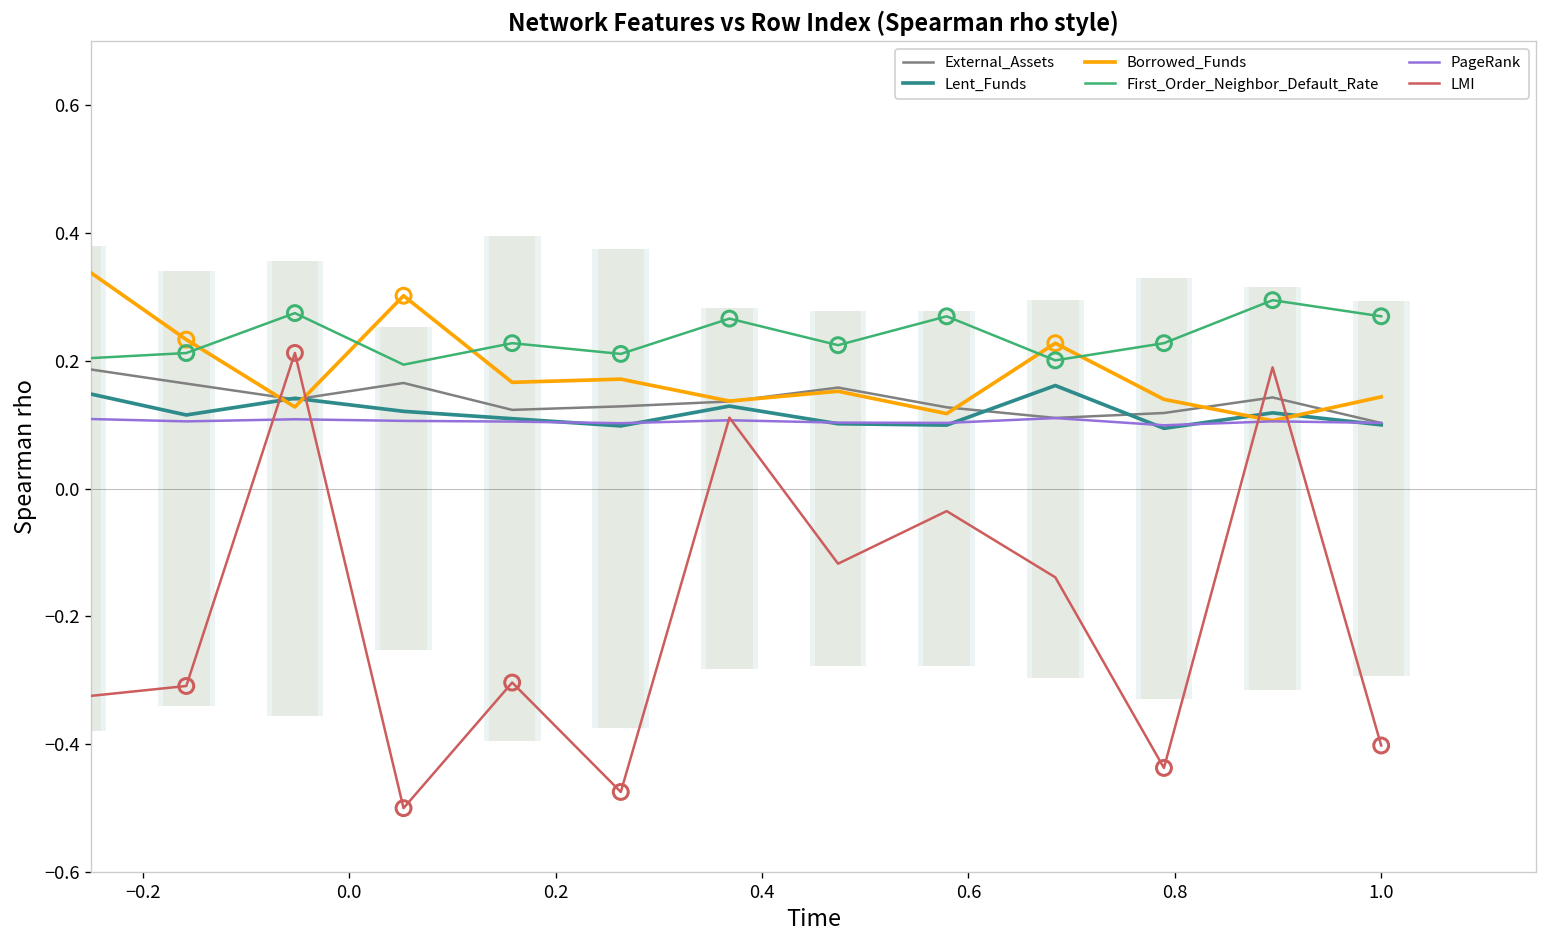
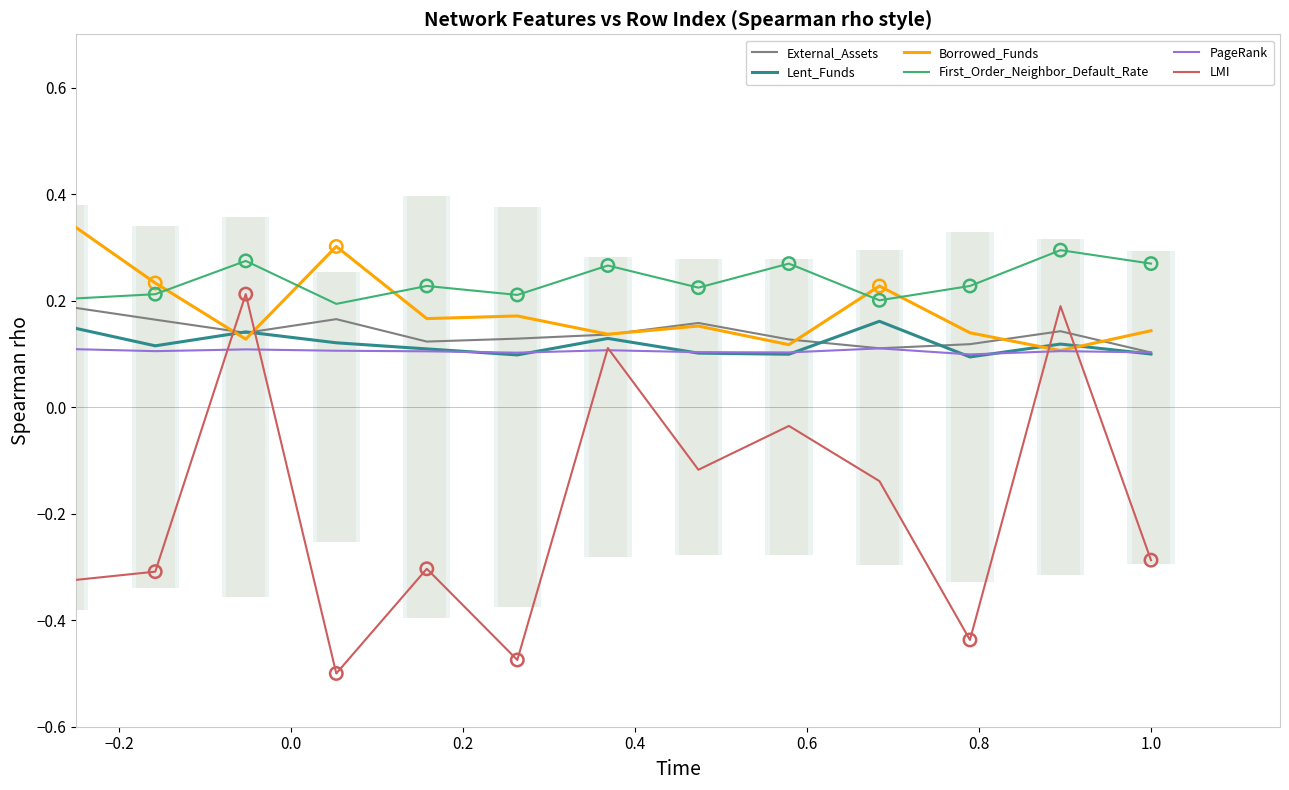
LMI, 1.0: -0.40 -> -0.29
